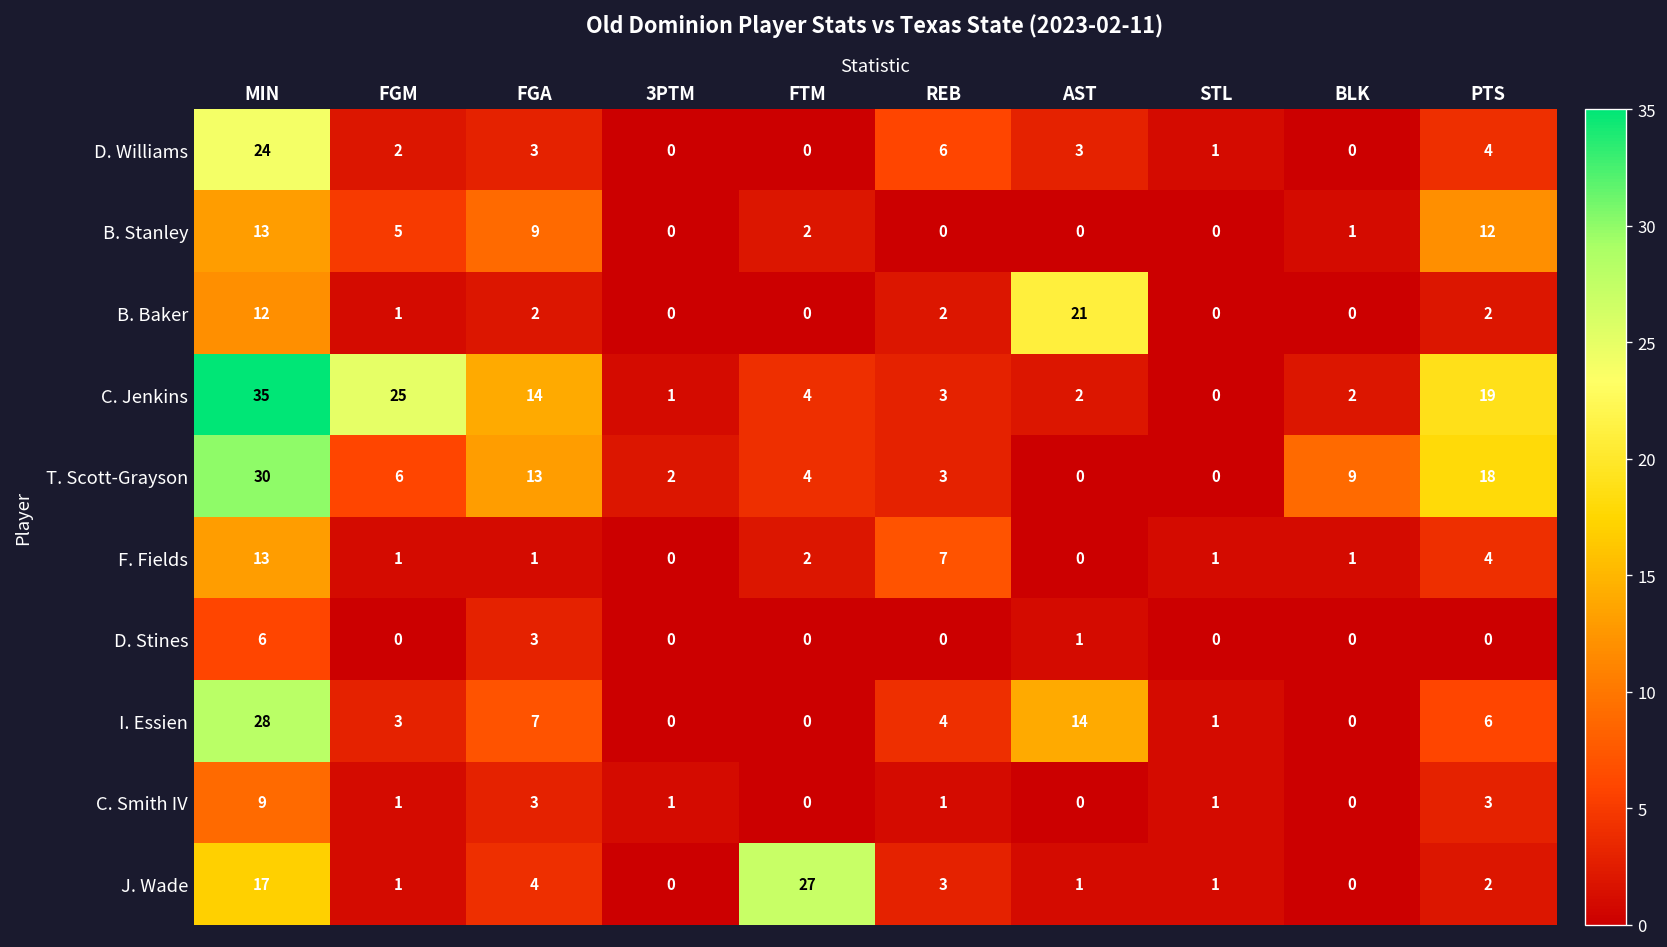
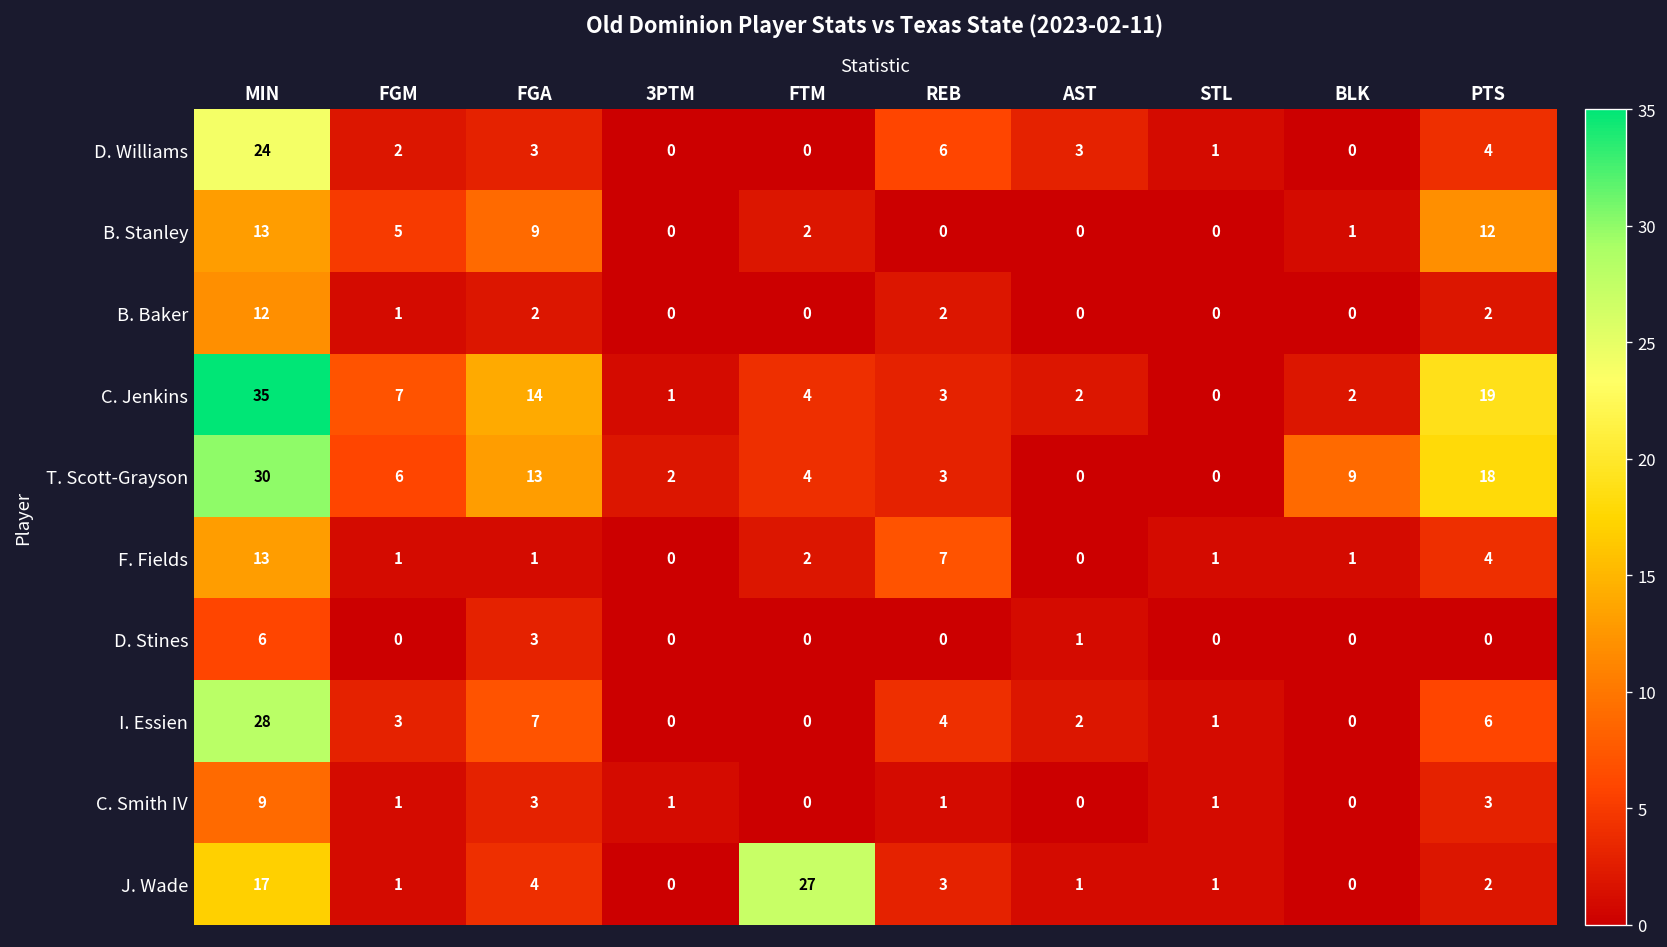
B. Baker, AST: 21 -> 0
C. Jenkins, FGM: 25 -> 7
I. Essien, AST: 14 -> 2
